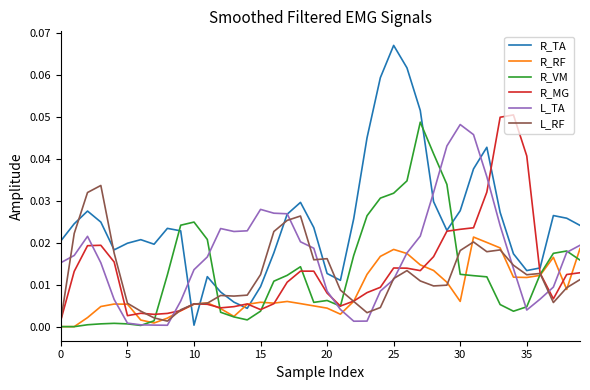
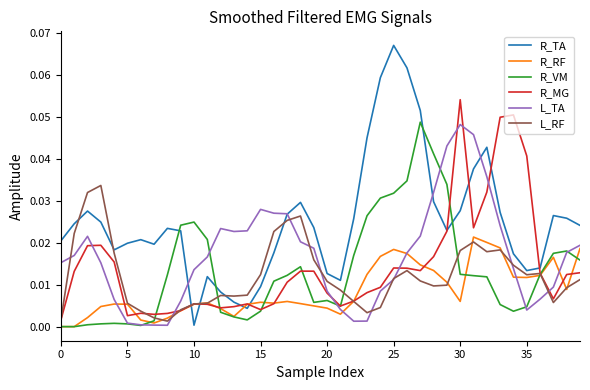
L_RF, 20: 0.016 -> 0.011
R_MG, 30: 0.023 -> 0.054
